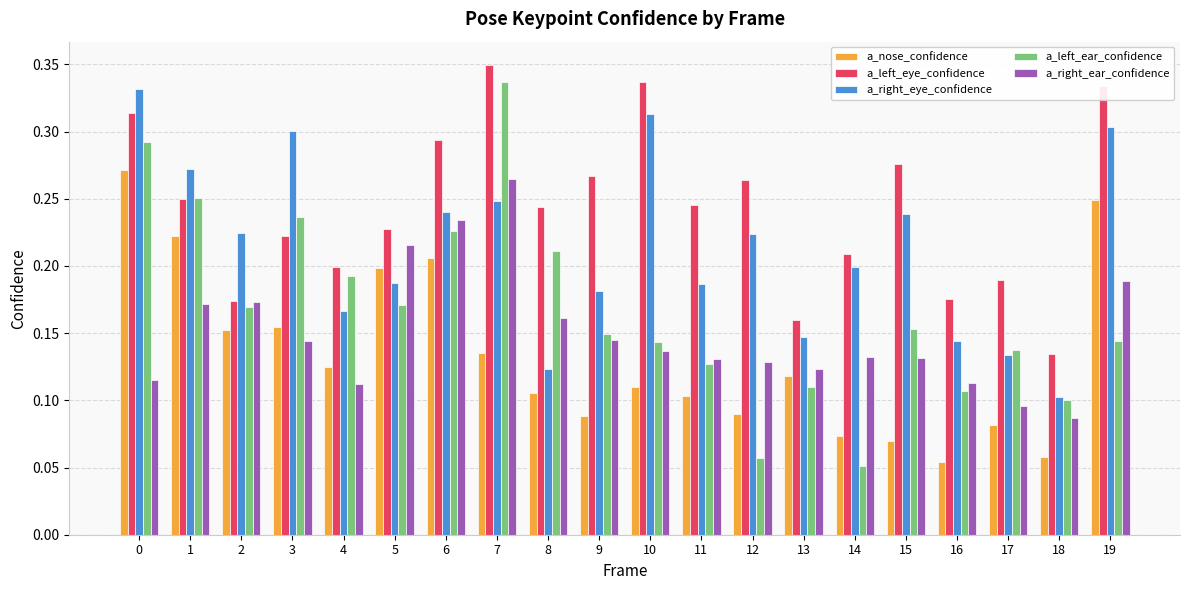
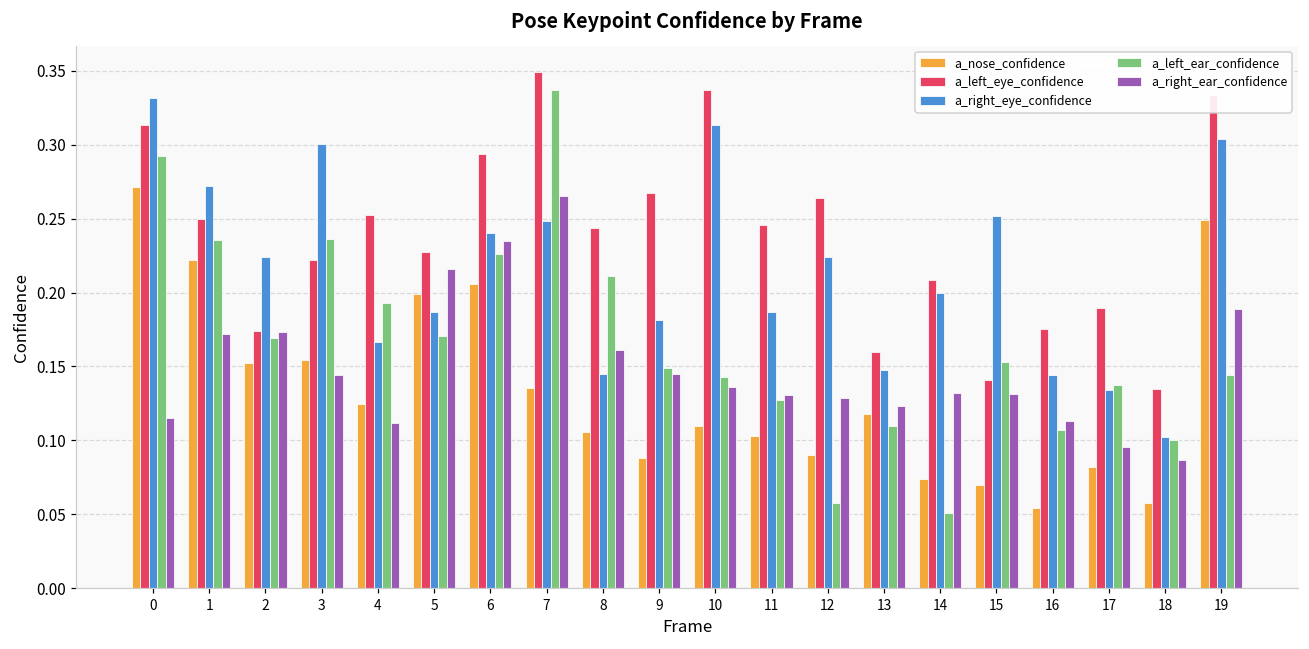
a_left_ear_confidence, 1: 0.251 -> 0.236
a_left_eye_confidence, 4: 0.199 -> 0.252
a_right_eye_confidence, 8: 0.123 -> 0.145
a_left_eye_confidence, 15: 0.276 -> 0.141
a_right_eye_confidence, 15: 0.239 -> 0.252
